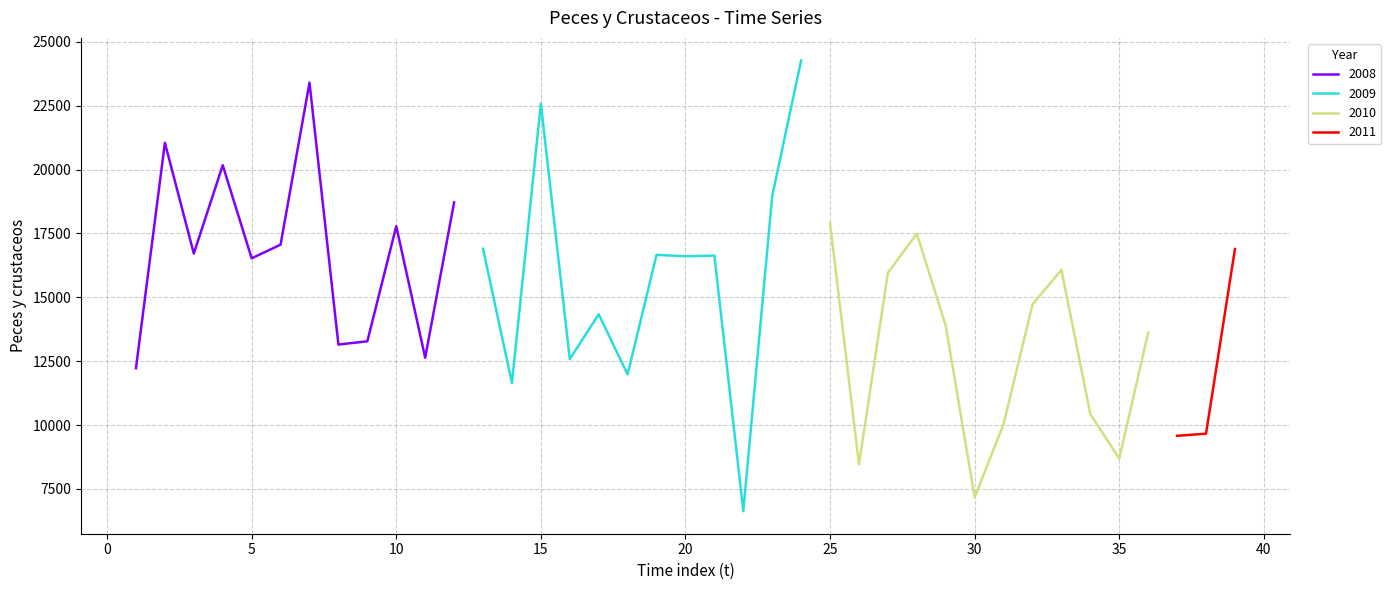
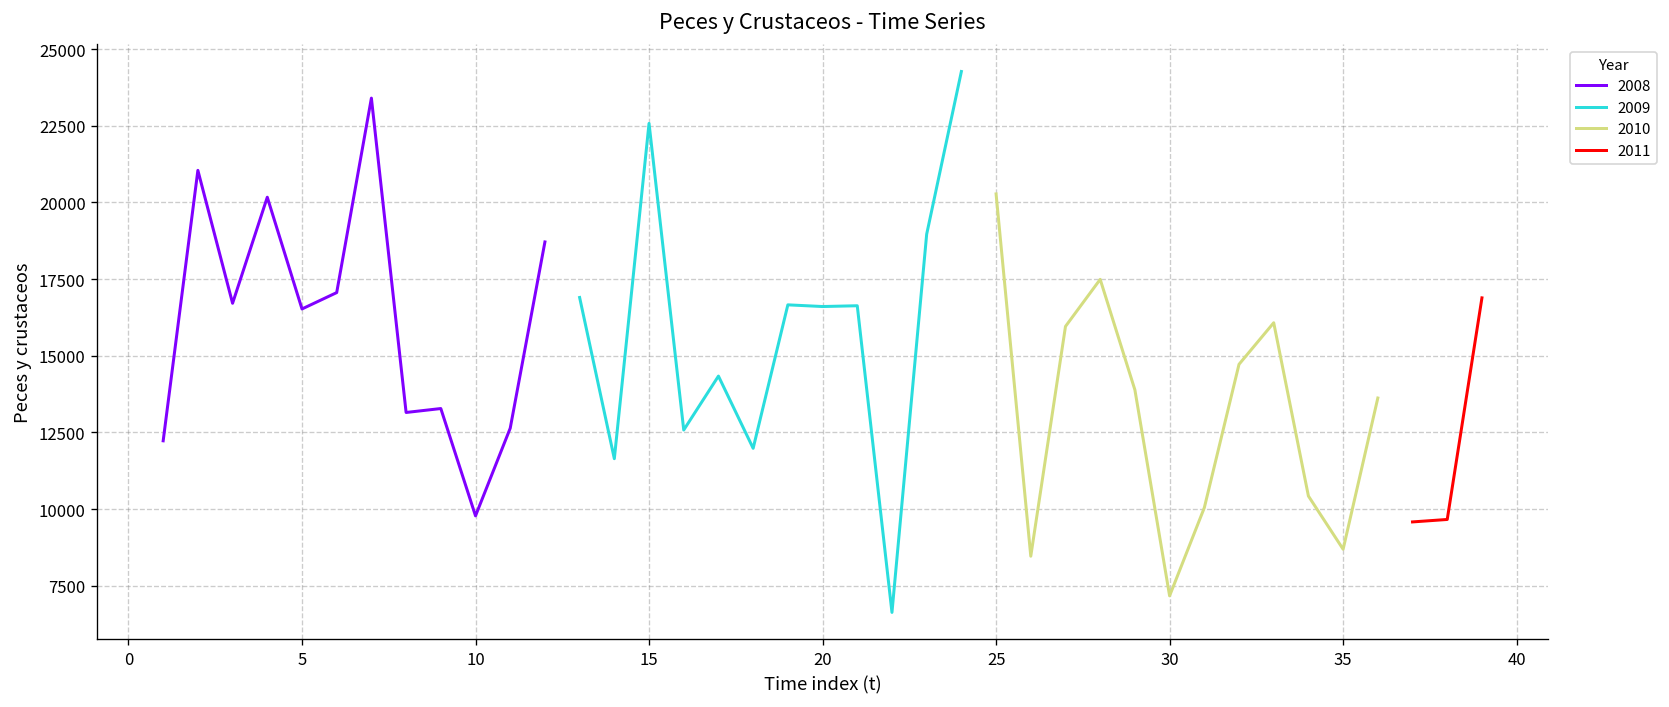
2008, 10: 17800 -> 9800
2010, 25: 17900 -> 20300
